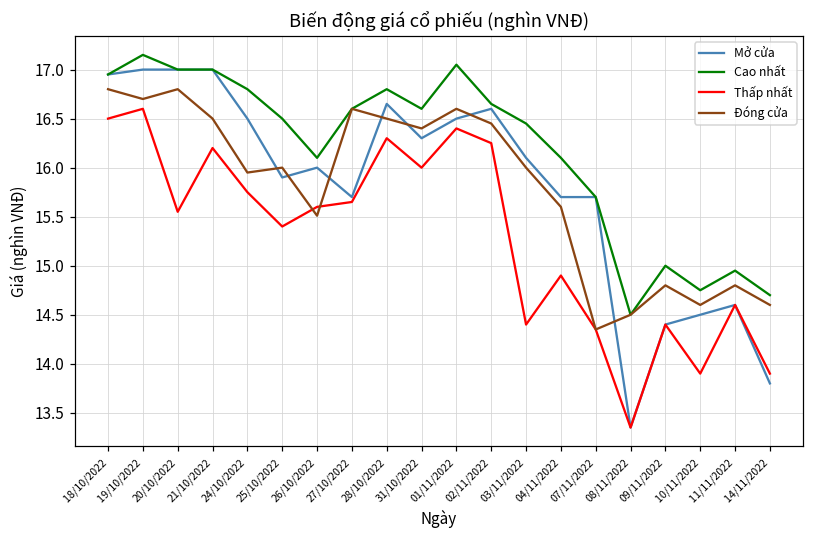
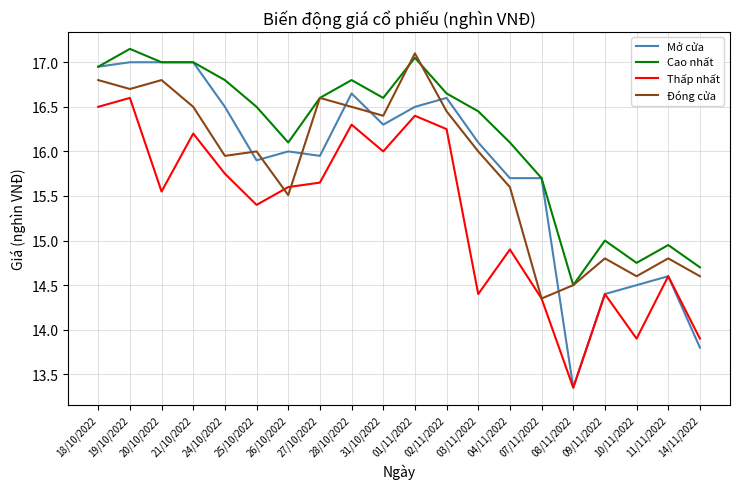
Mở cửa, 27/10/2022: 15.7 -> 16.0
Đóng cửa, 01/11/2022: 16.6 -> 17.1
